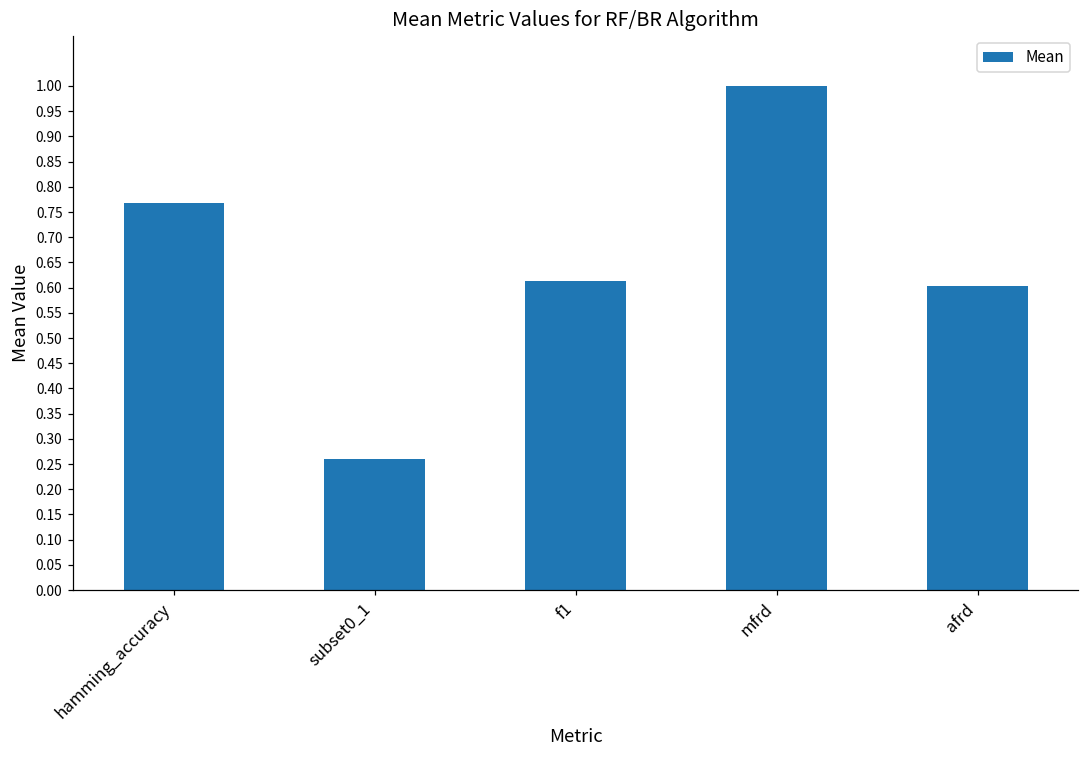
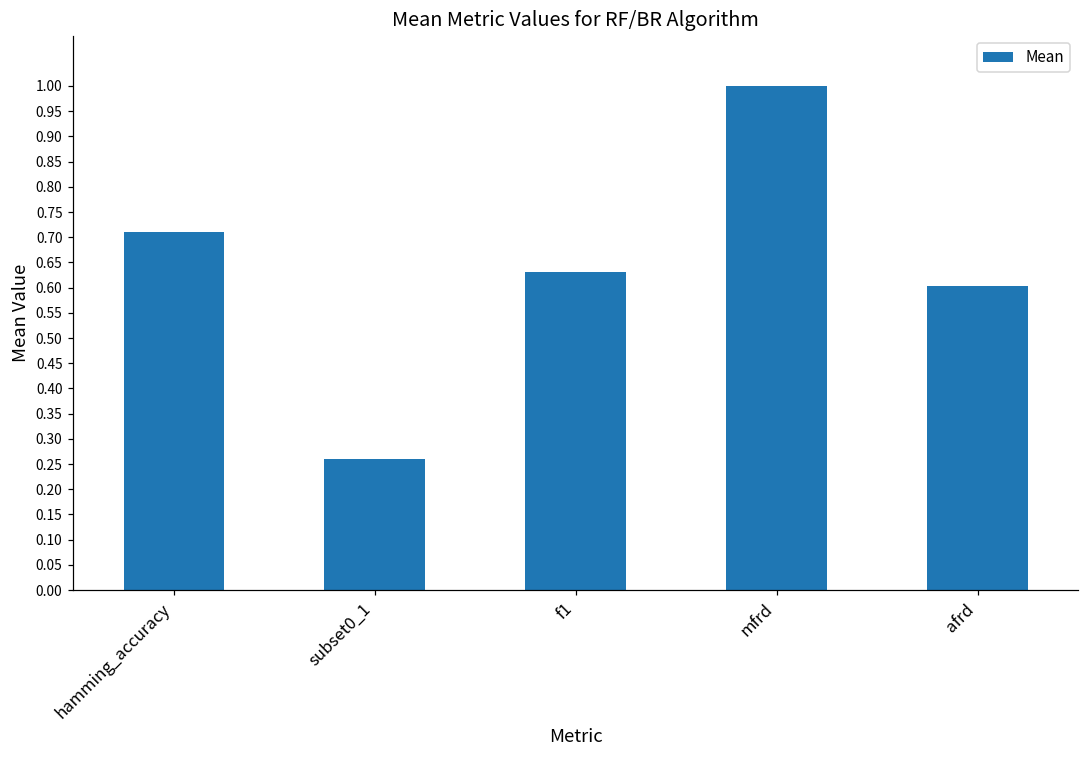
hamming_accuracy: 0.77 -> 0.71
f1: 0.61 -> 0.63
